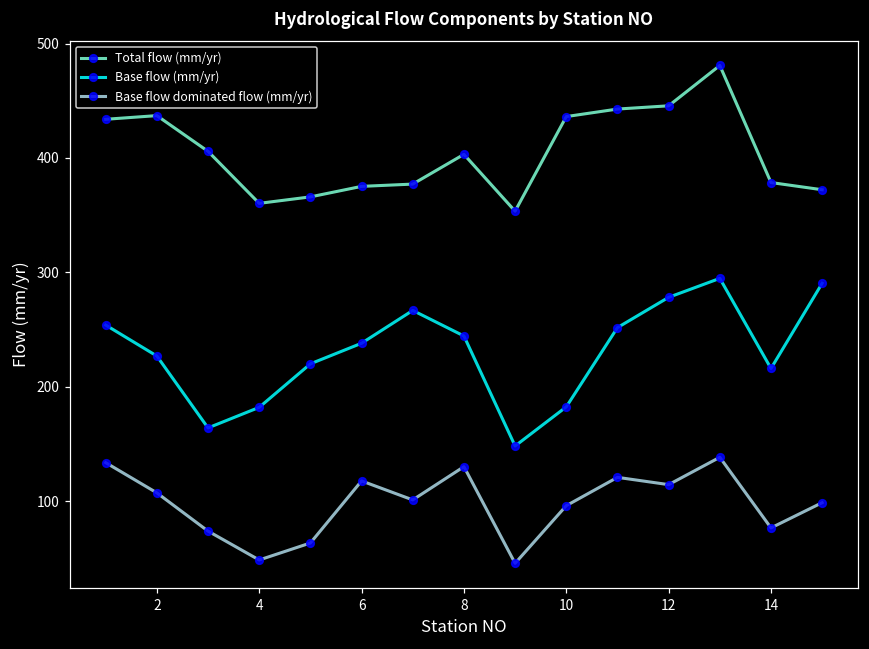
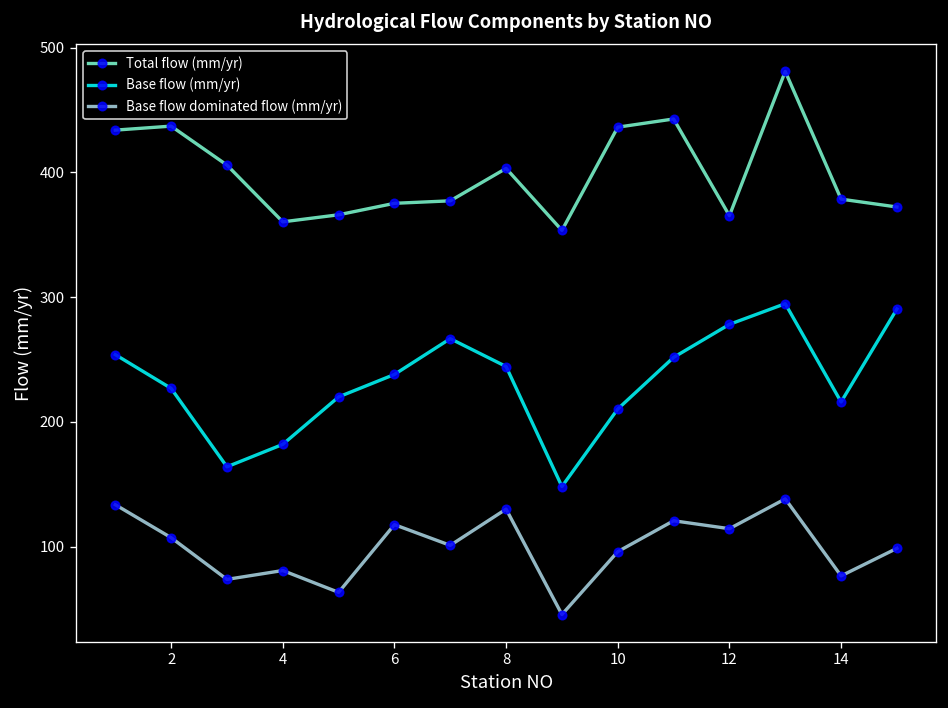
Base flow dominated flow (mm/yr), 4: 49 -> 81
Base flow (mm/yr), 10: 182 -> 210
Total flow (mm/yr), 12: 446 -> 365
